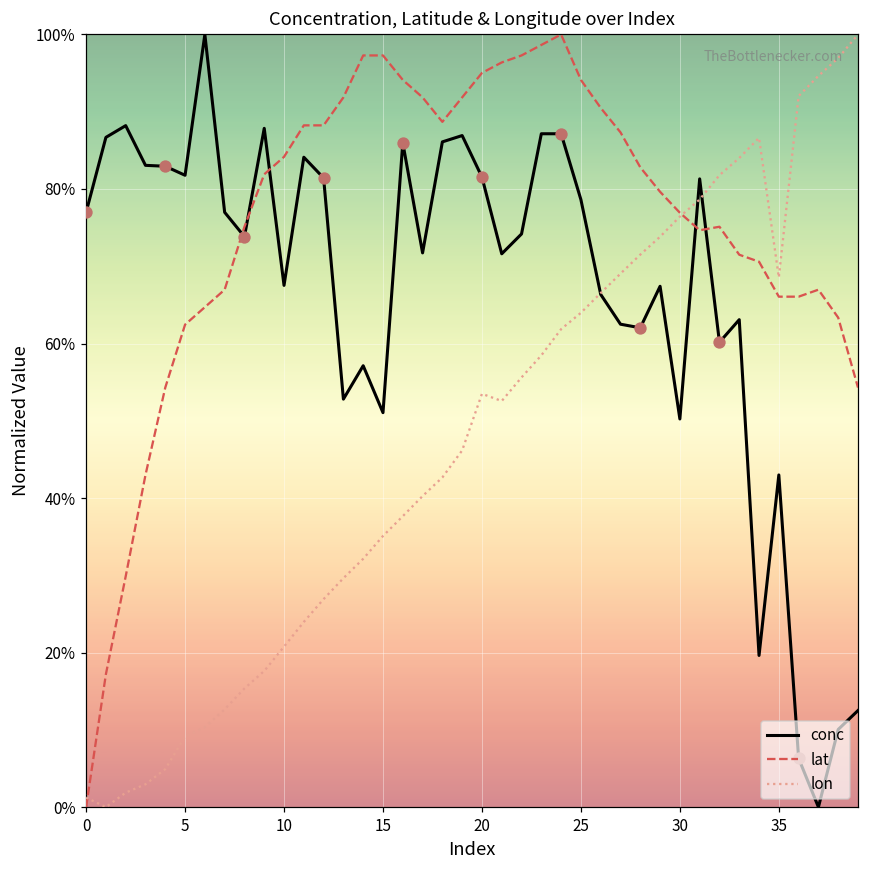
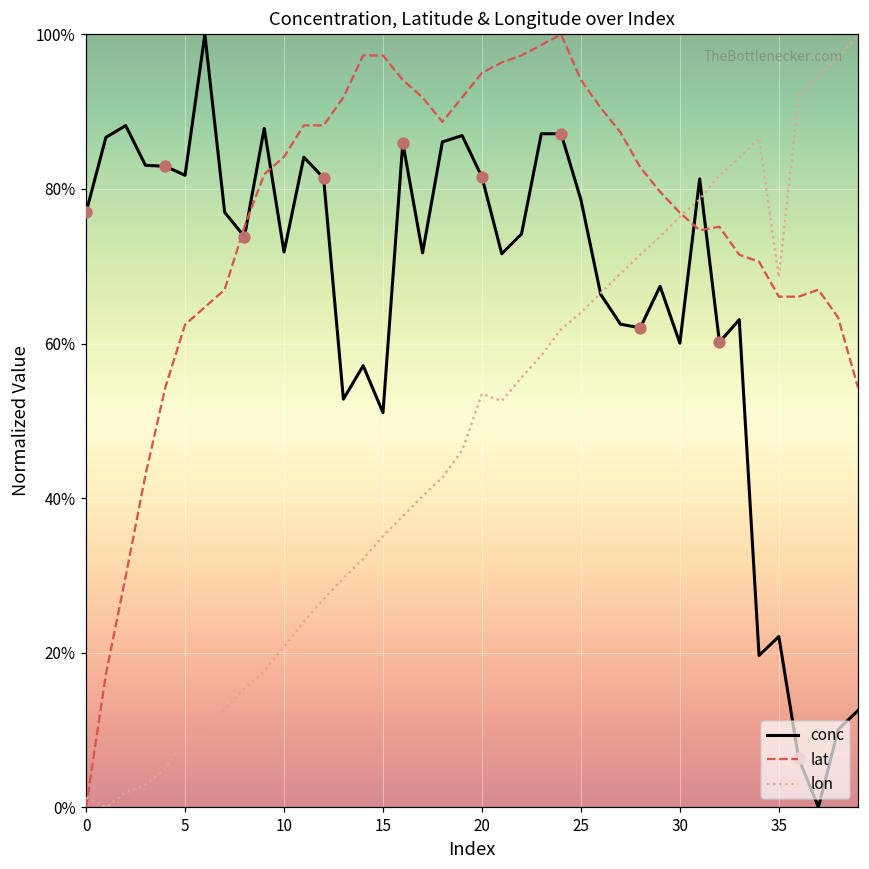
conc, 10: 68% -> 72%
conc, 30: 50% -> 60%
conc, 35: 43% -> 22%
